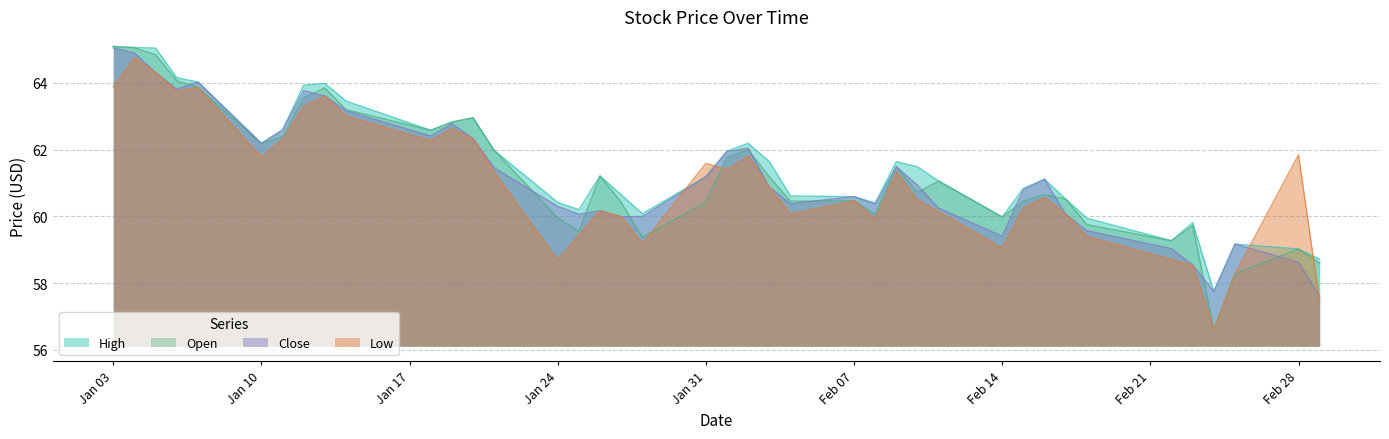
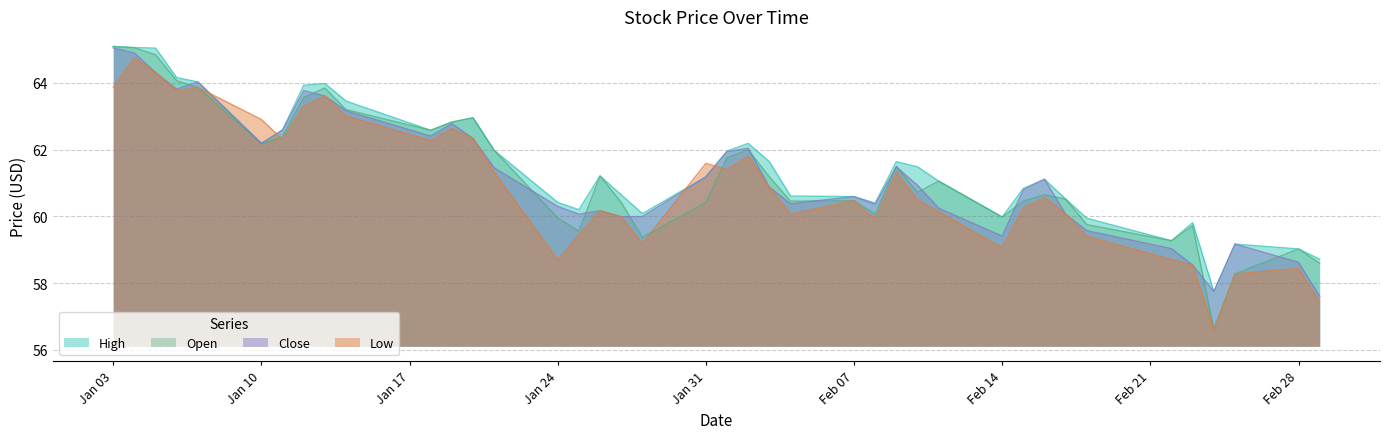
Low, Jan 10: 61.8 -> 62.9
Low, Feb 28: 61.8 -> 58.4
